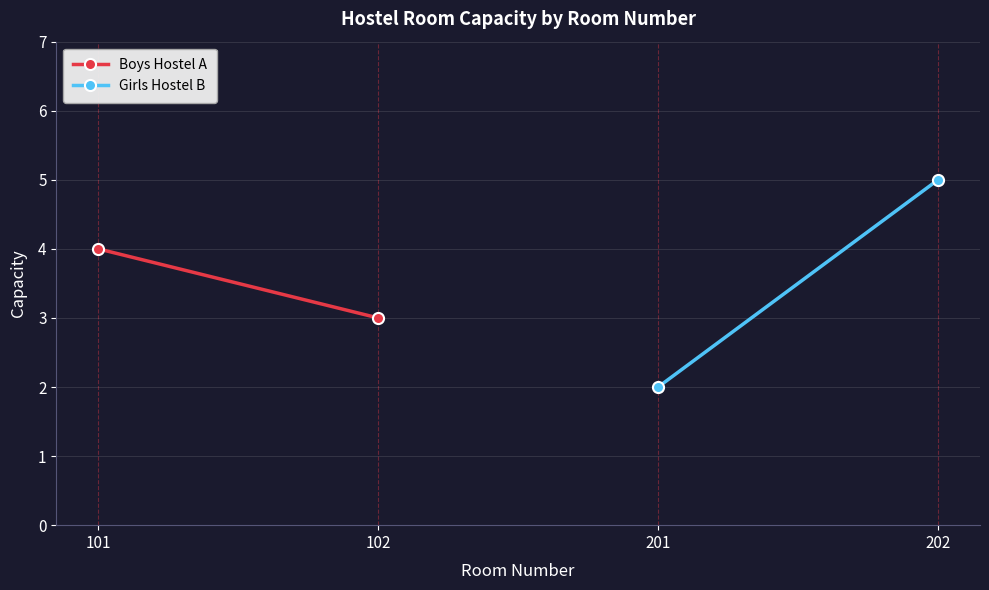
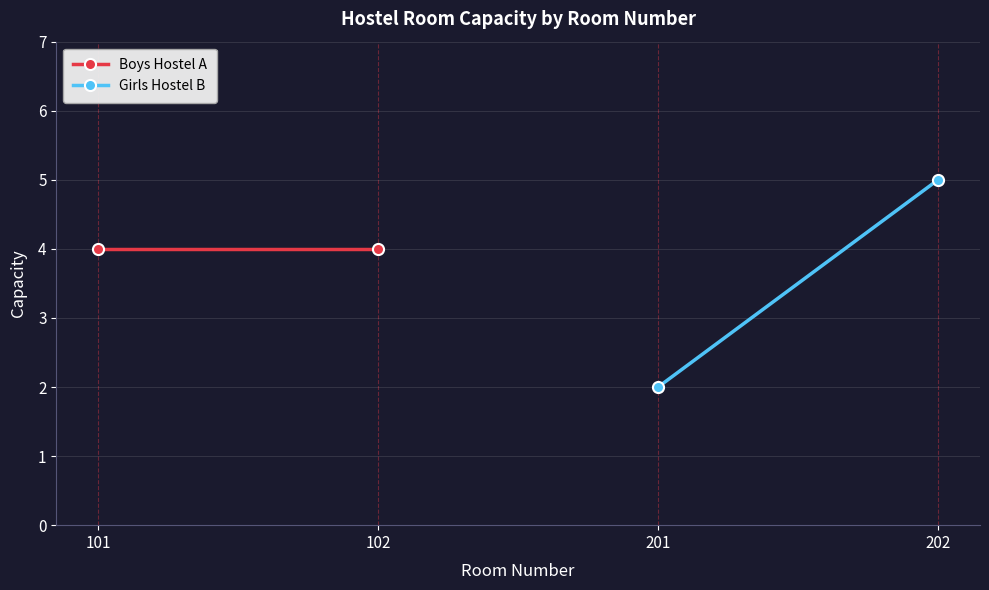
Boys Hostel A, 102: 3 -> 4
